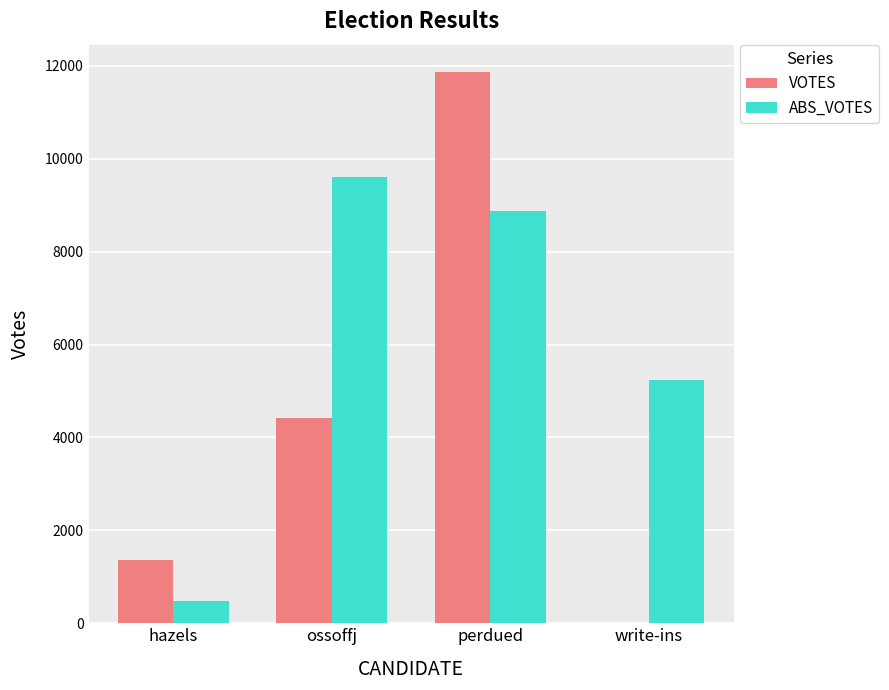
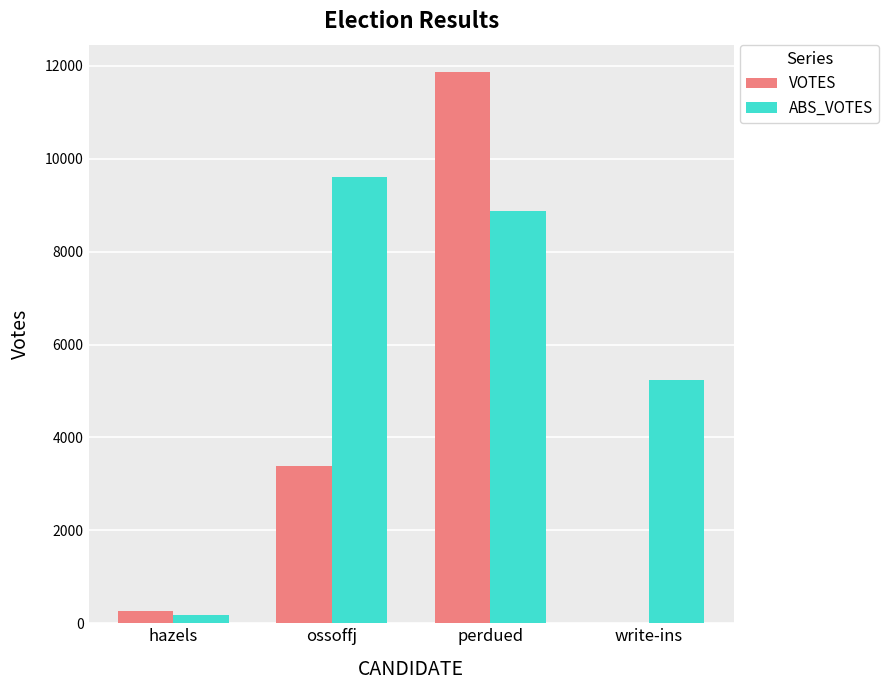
VOTES, hazels: 1400 -> 300
ABS_VOTES, hazels: 500 -> 200
VOTES, ossoffj: 4400 -> 3400
